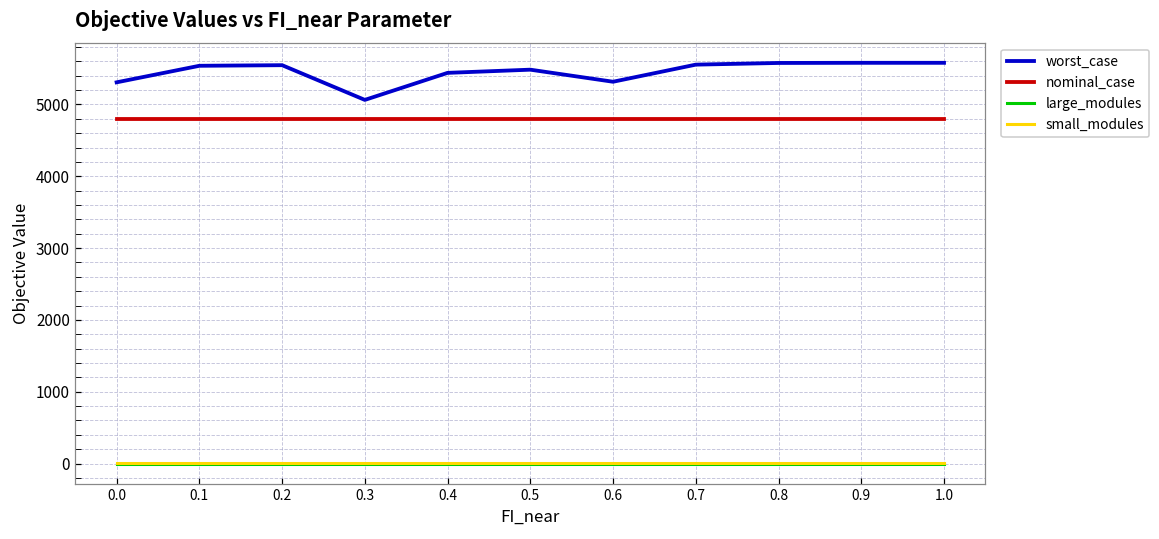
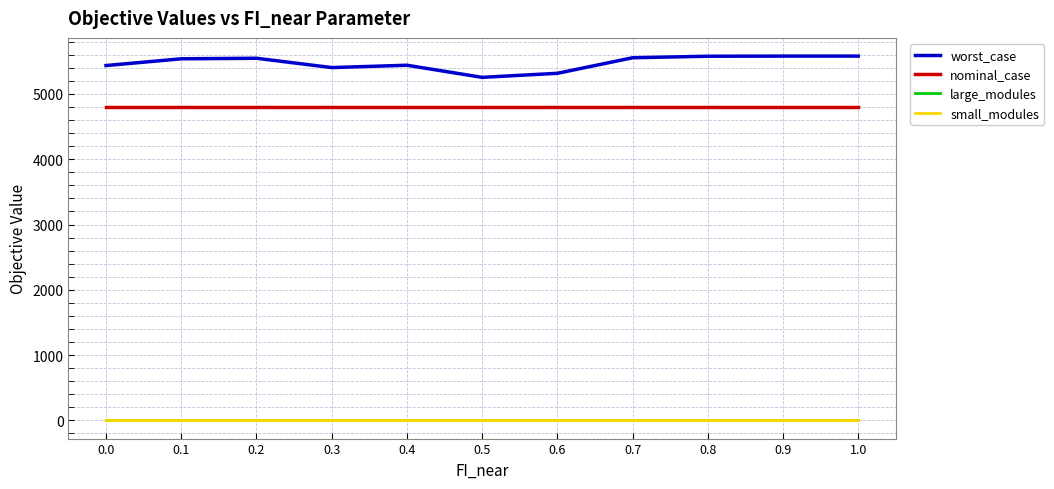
worst_case, 0.0: 5300 -> 5400
worst_case, 0.3: 5100 -> 5400
worst_case, 0.5: 5500 -> 5300
